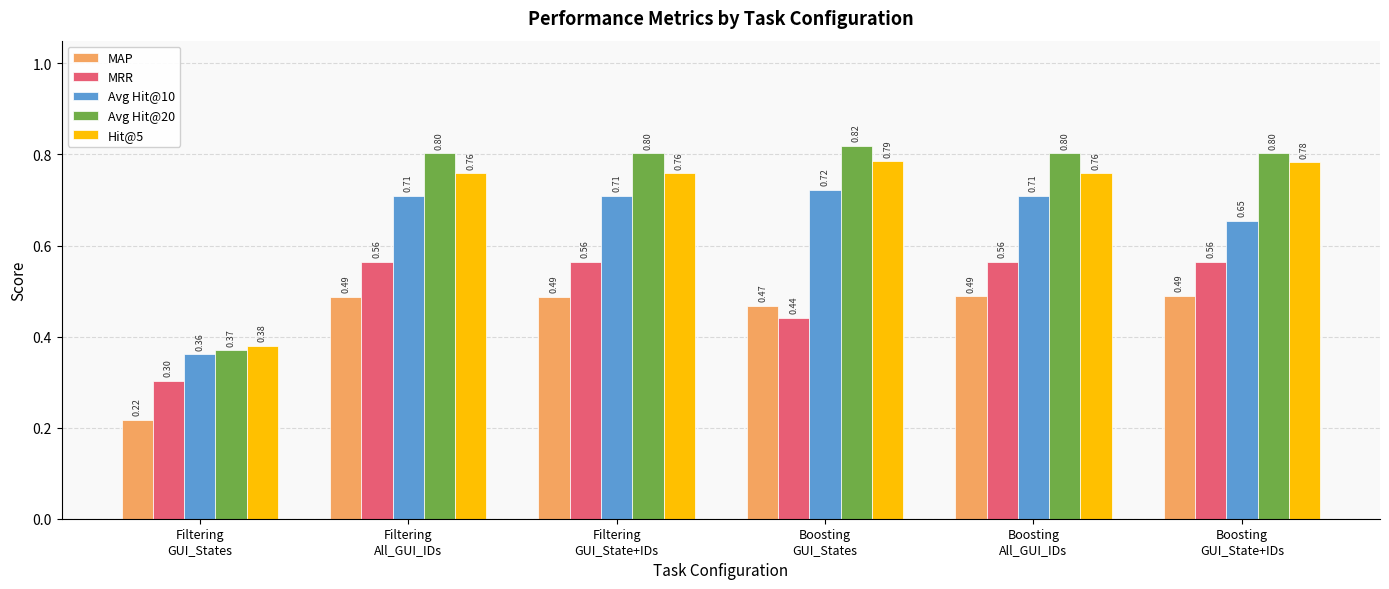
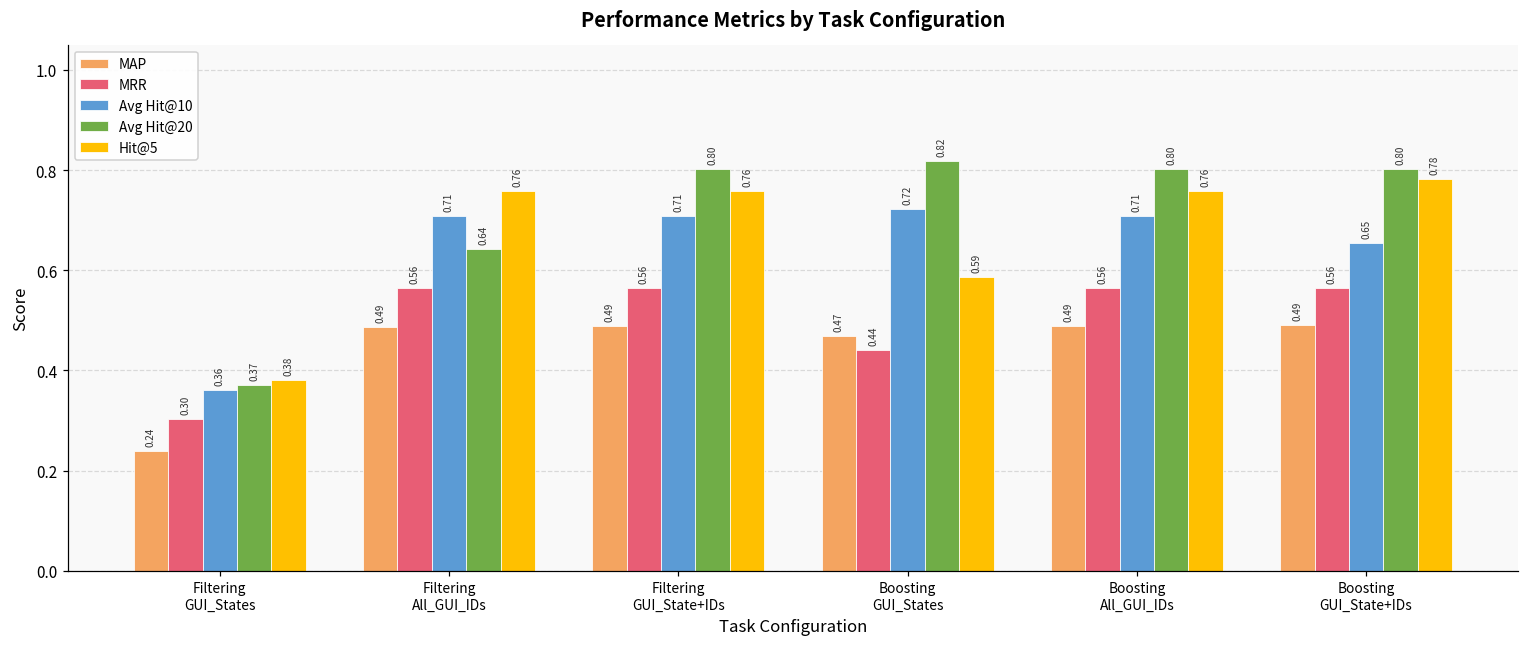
MAP, Filtering GUI_States: 0.22 -> 0.24
Avg Hit@20, Filtering All_GUI_IDs: 0.80 -> 0.64
Hit@5, Boosting GUI_States: 0.79 -> 0.59
